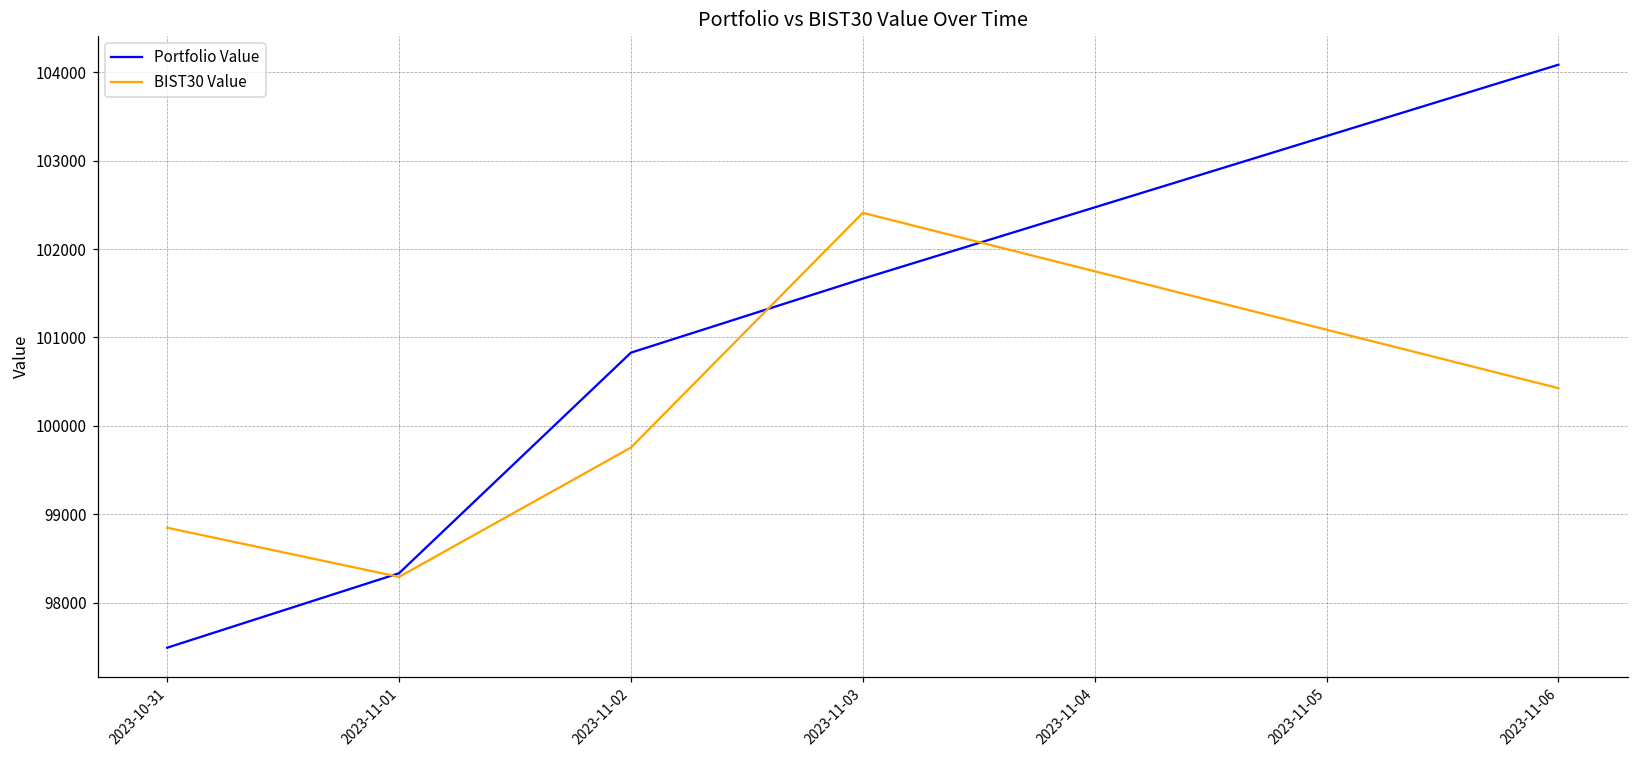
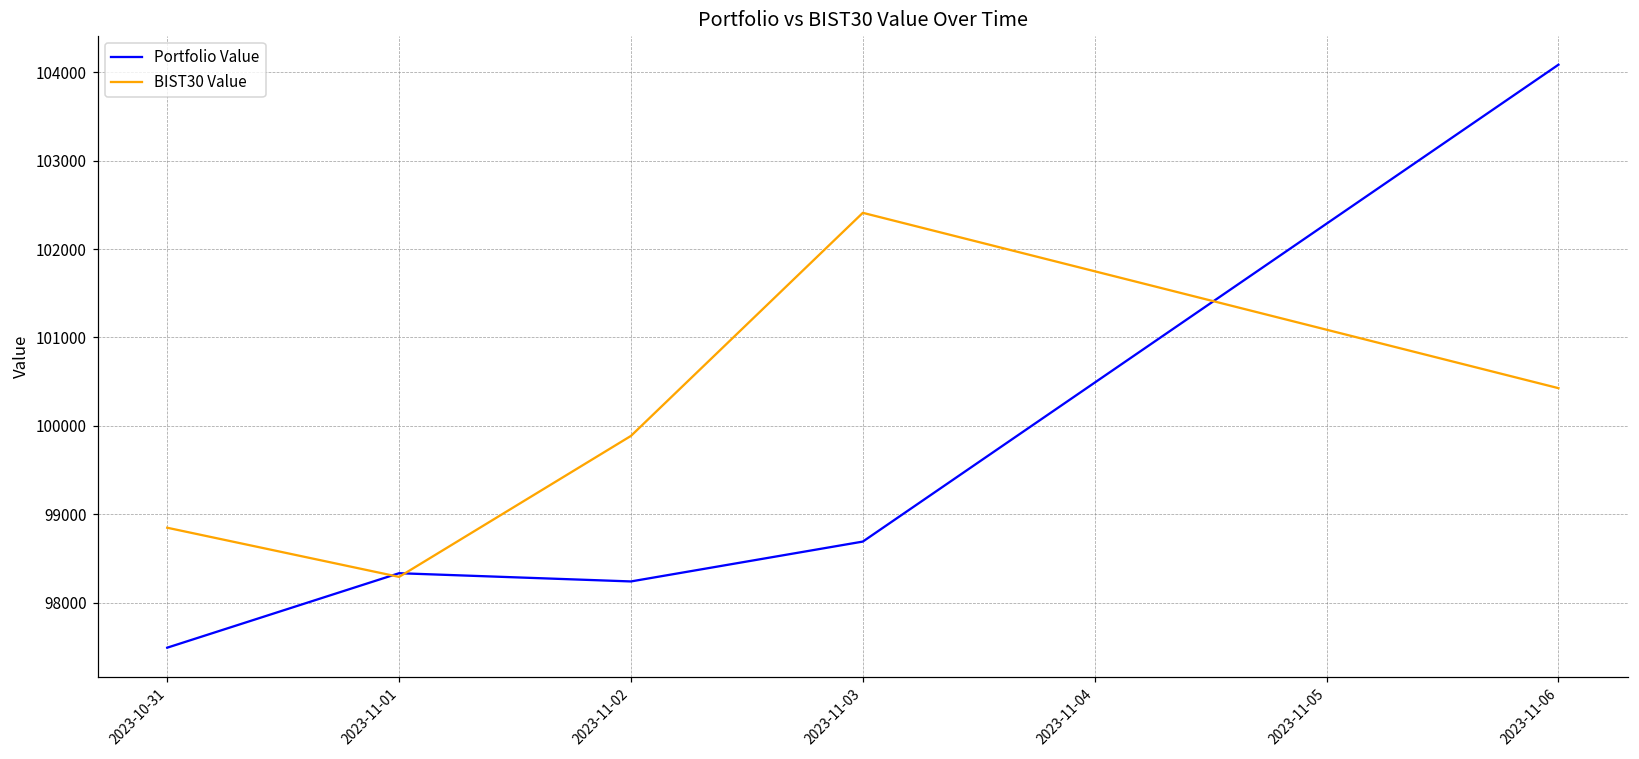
Portfolio Value, 2023-11-02: 100800 -> 98200
BIST30 Value, 2023-11-02: 99800 -> 99900
Portfolio Value, 2023-11-03: 101700 -> 98700
